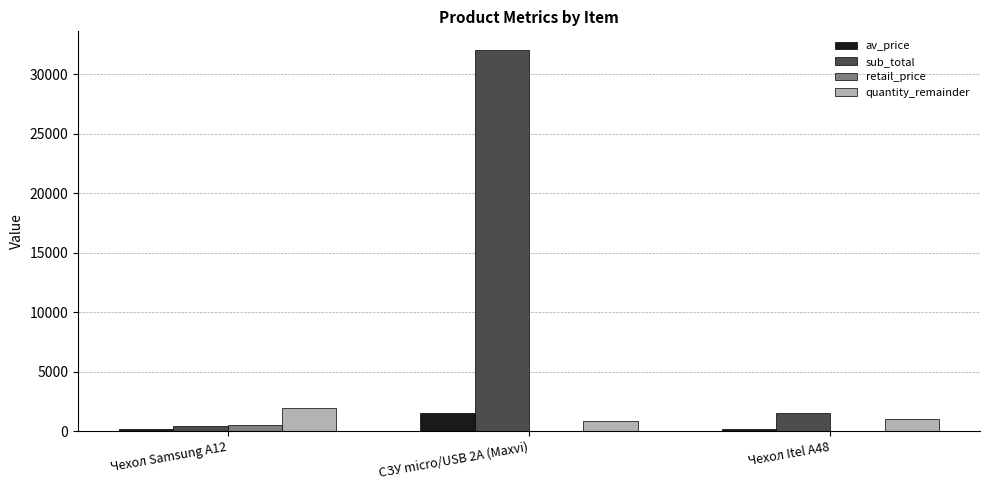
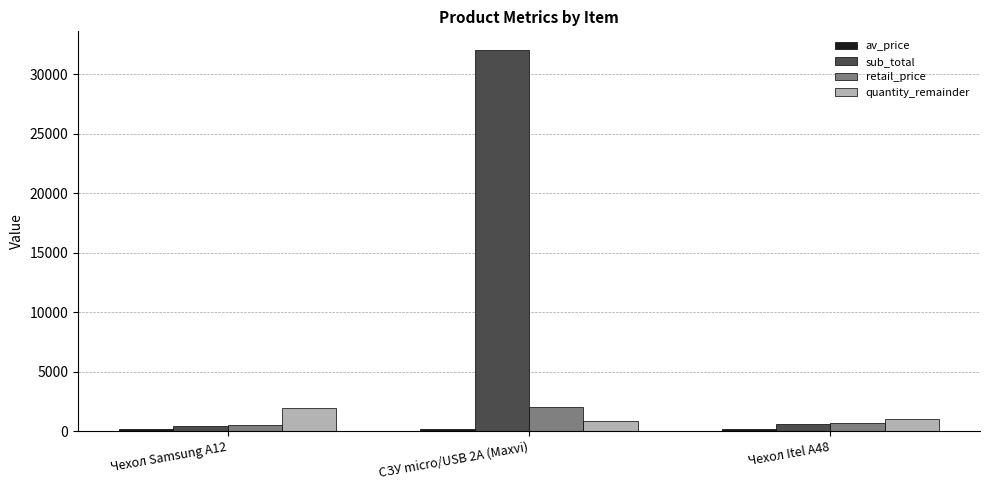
av_price, СЗУ micro/USB 2A (Maxvi): 1600 -> 200
retail_price, СЗУ micro/USB 2A (Maxvi): 0 -> 2000
sub_total, Чехол Itel A48: 1500 -> 600
retail_price, Чехол Itel A48: 0 -> 700
